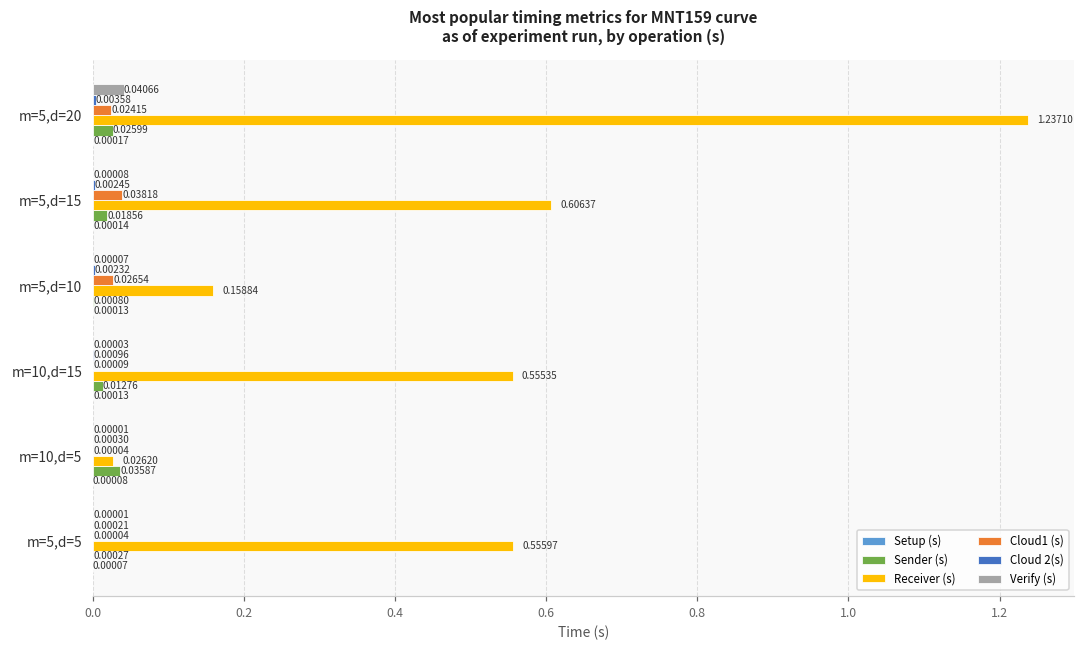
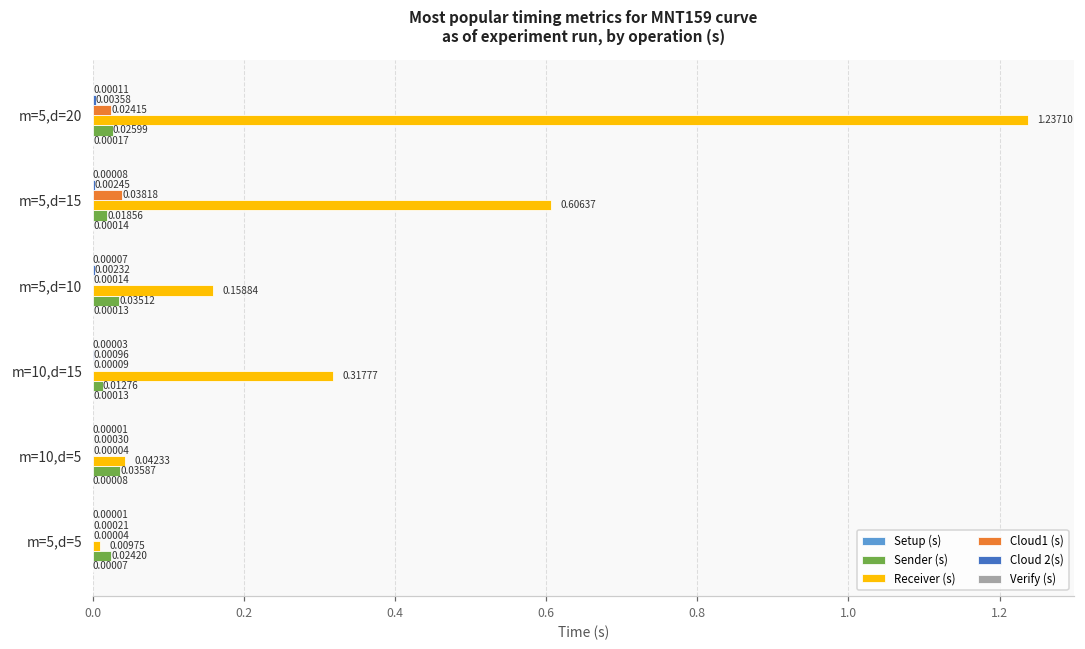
Verify (s), m=5,d=20: 0.04066 -> 0.00011
Cloud1 (s), m=5,d=10: 0.02654 -> 0.00014
Sender (s), m=5,d=10: 0.00080 -> 0.03512
Receiver (s), m=10,d=15: 0.55535 -> 0.31777
Receiver (s), m=10,d=5: 0.02620 -> 0.04233
Receiver (s), m=5,d=5: 0.55597 -> 0.00975
Sender (s), m=5,d=5: 0.00027 -> 0.02420
